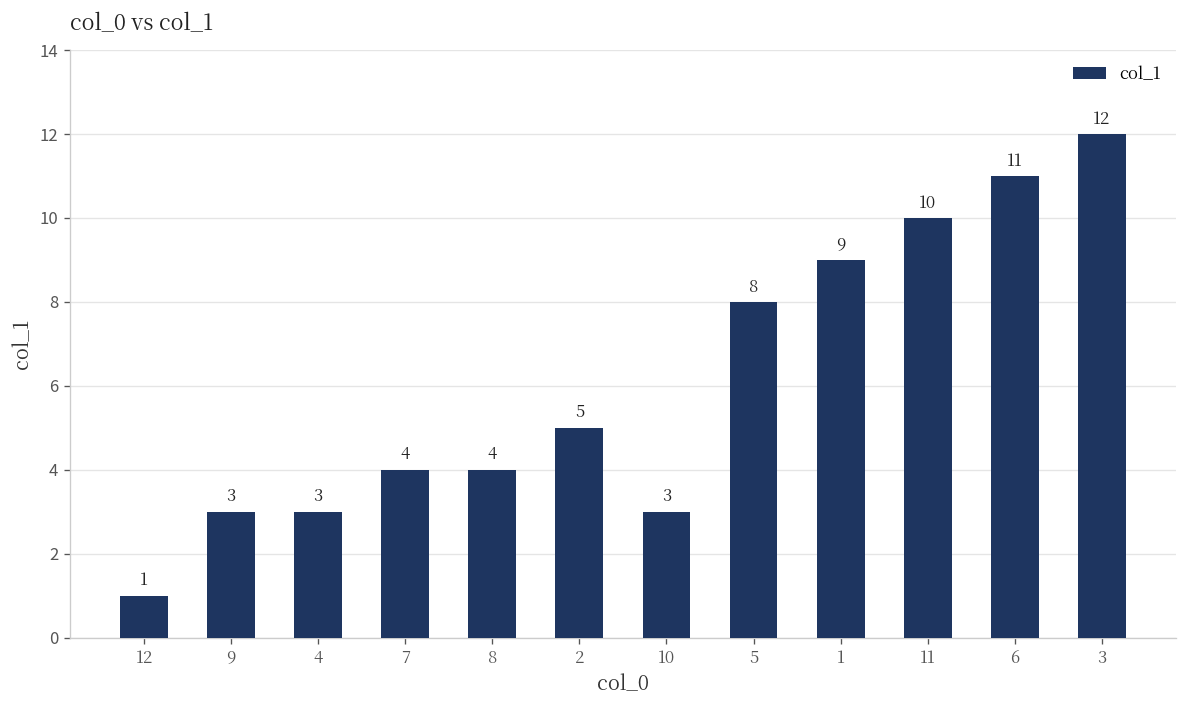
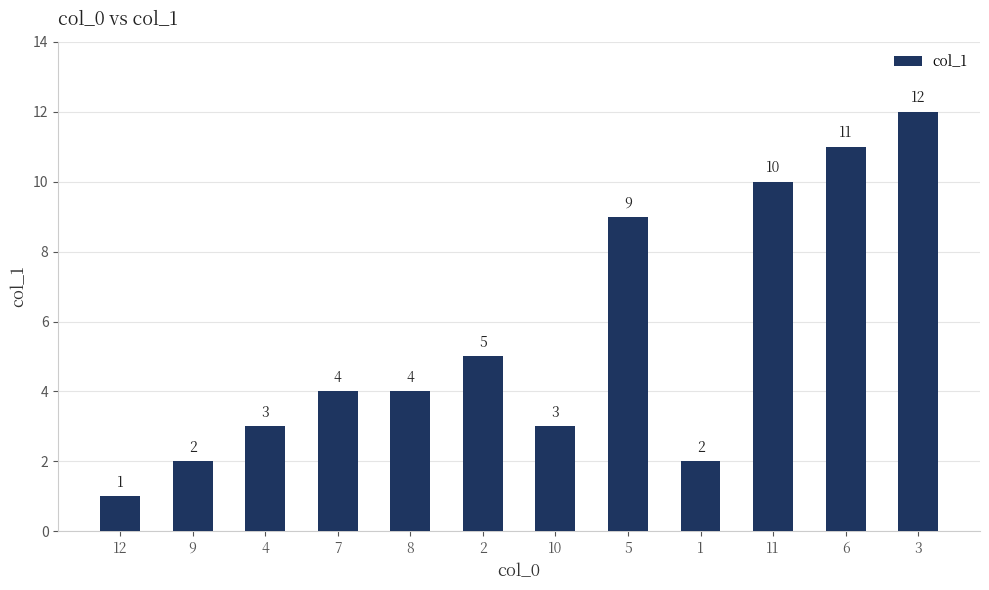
9: 3 -> 2
5: 8 -> 9
1: 9 -> 2
